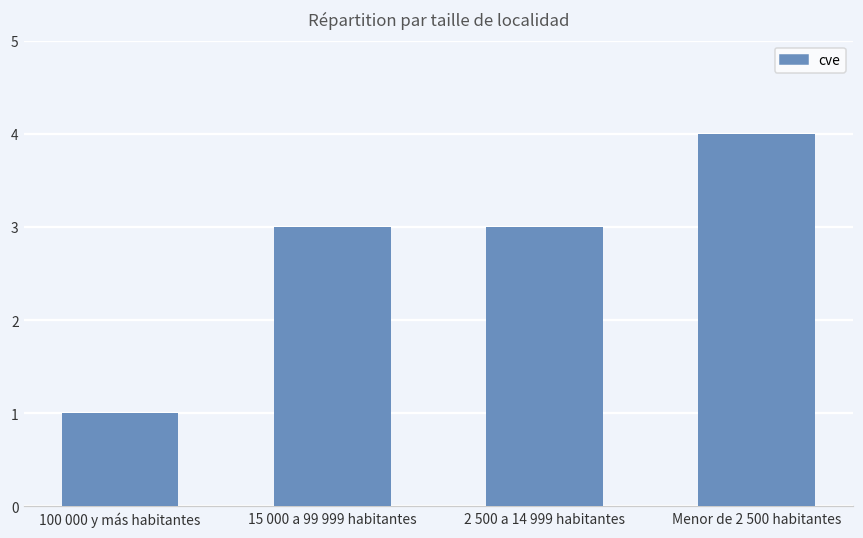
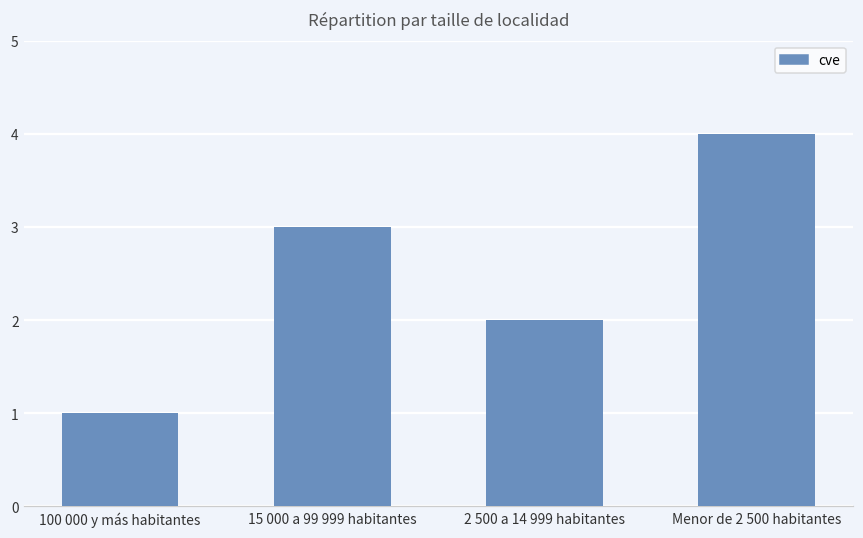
2 500 a 14 999 habitantes: 3 -> 2
